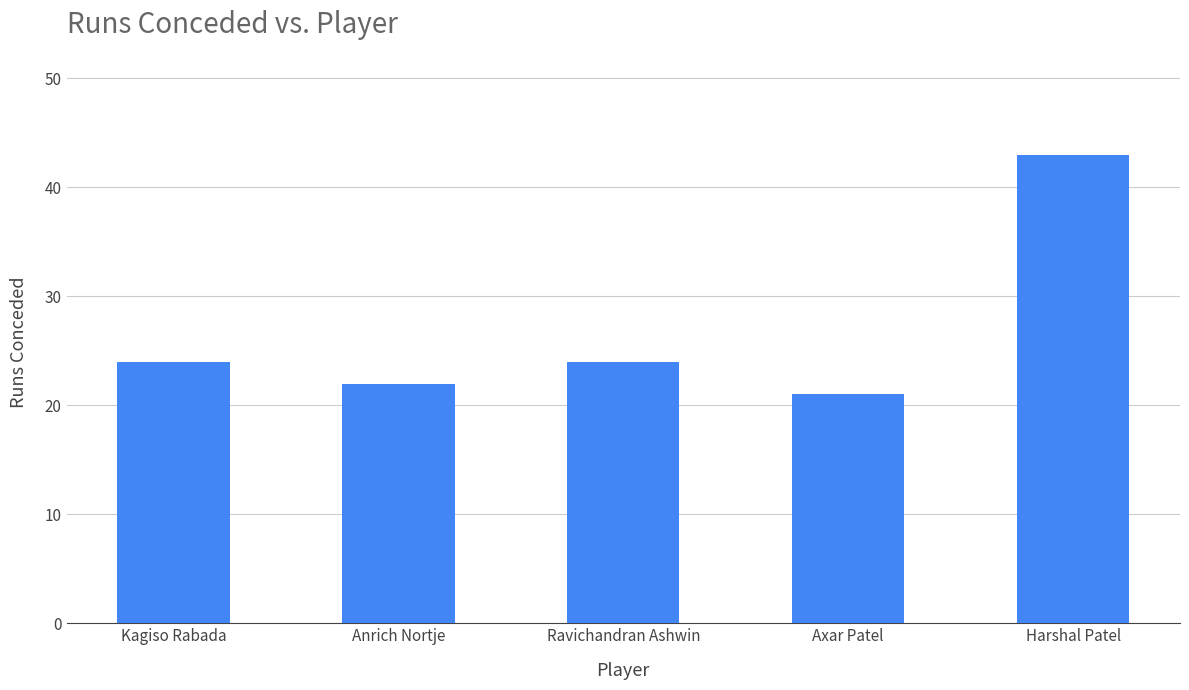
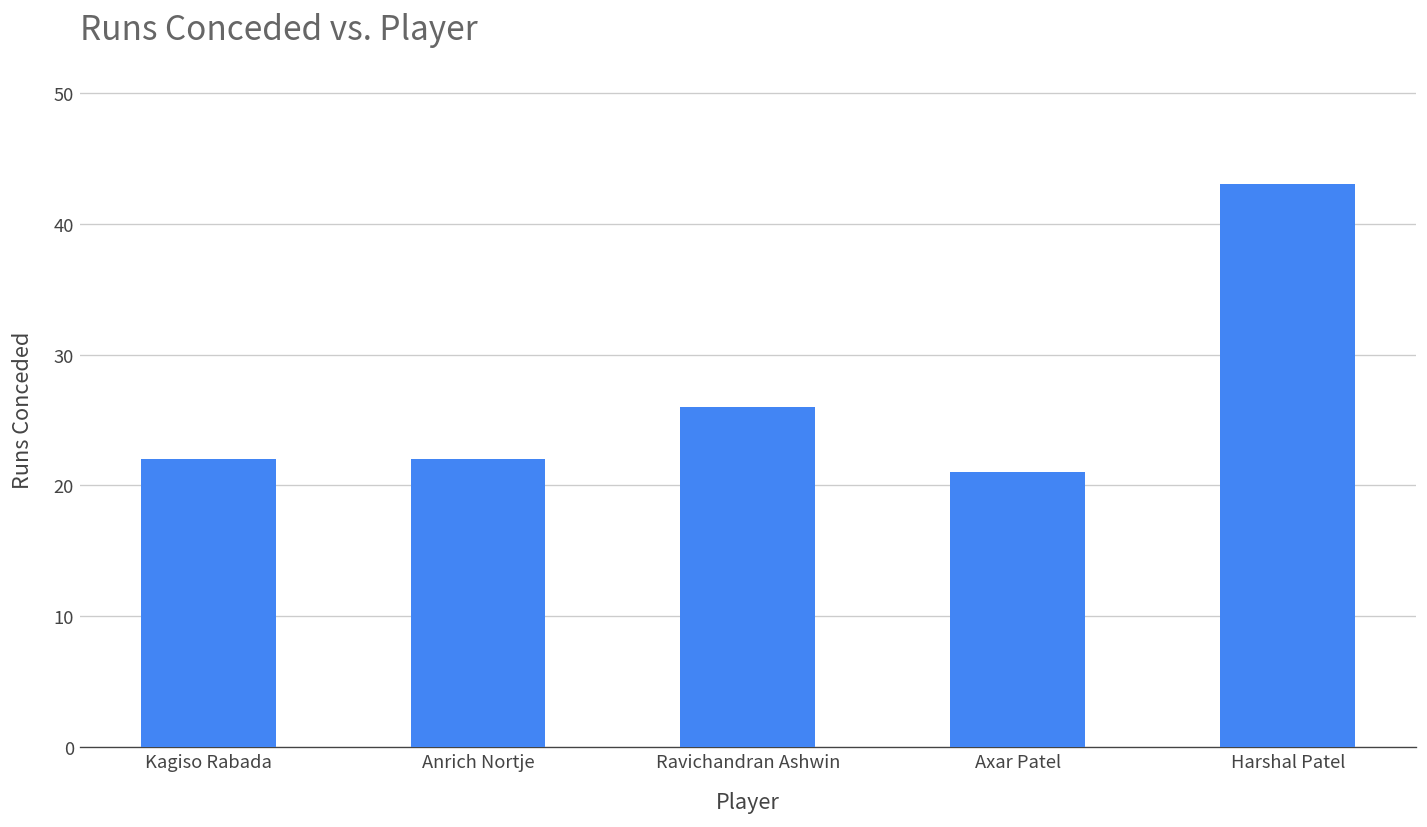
Kagiso Rabada: 24 -> 22
Ravichandran Ashwin: 24 -> 26
